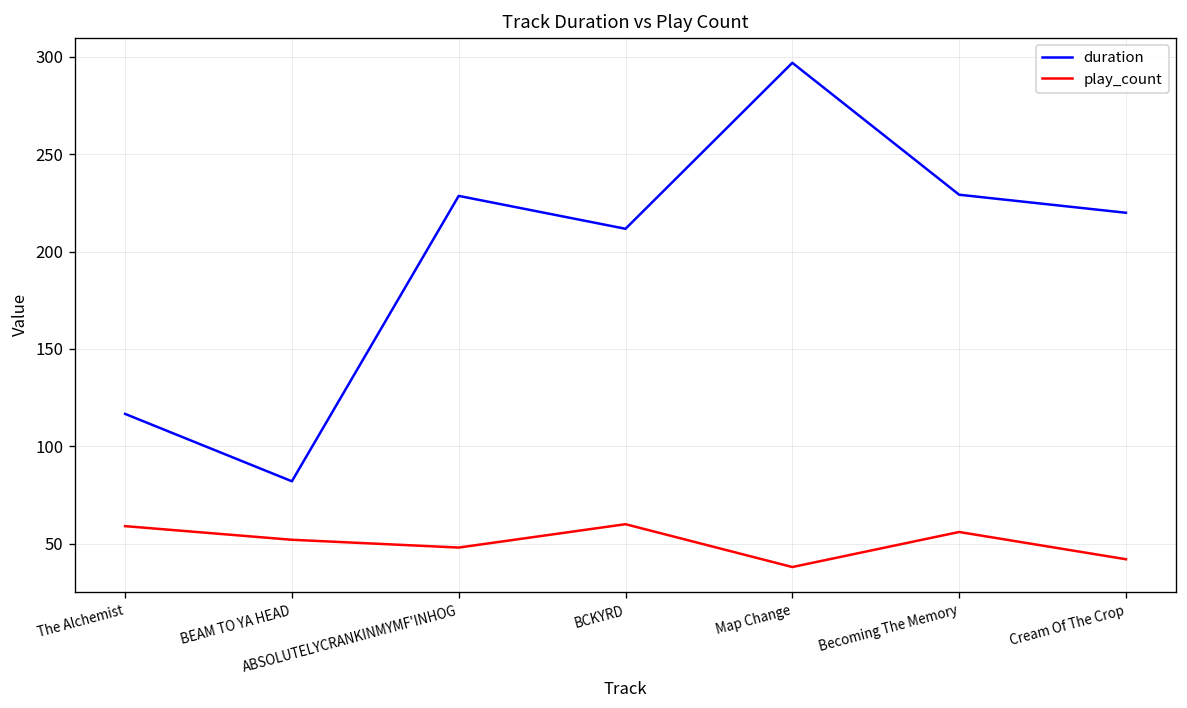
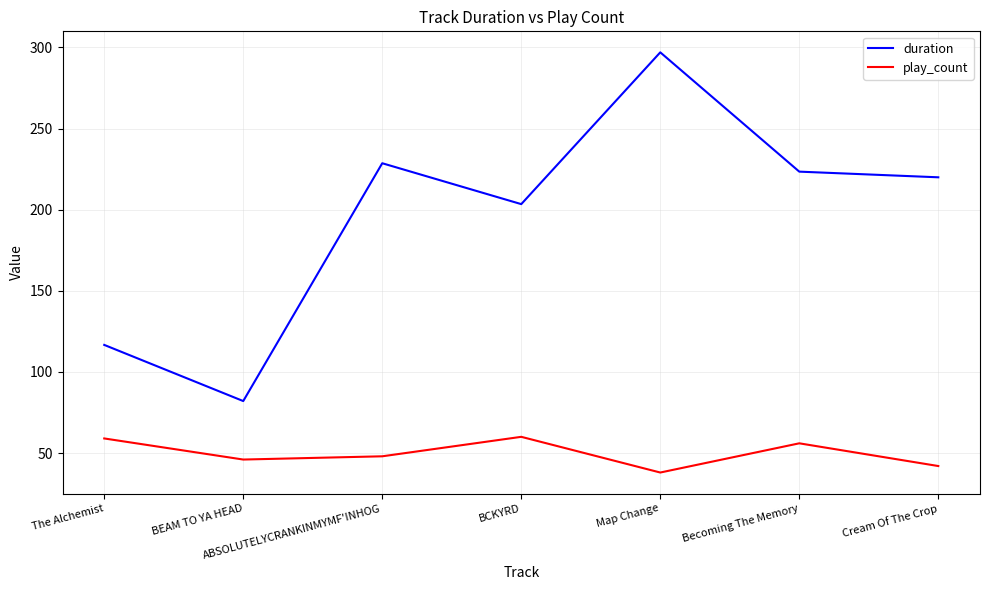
play_count, BEAM TO YA HEAD: 52 -> 46
duration, BCKYRD: 212 -> 203
duration, Becoming The Memory: 229 -> 223
